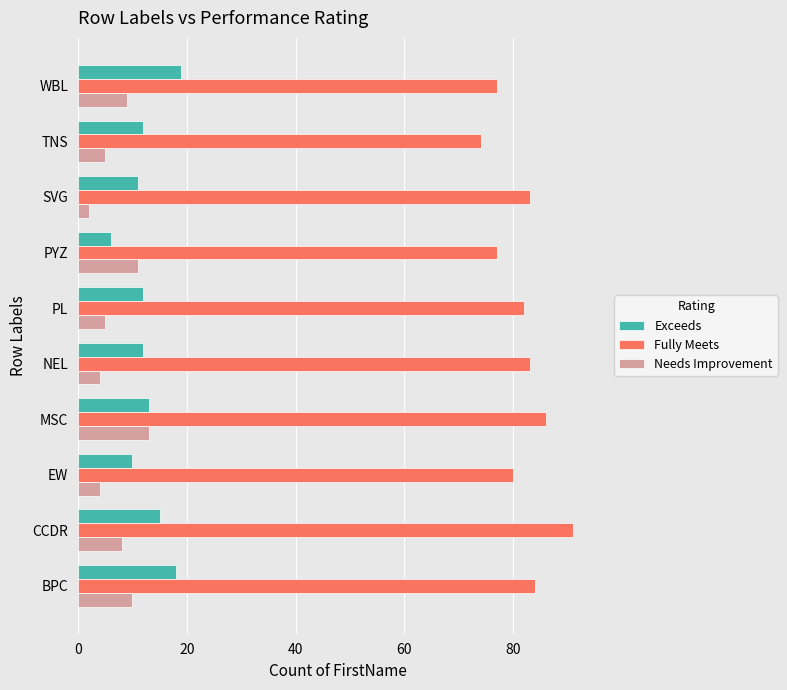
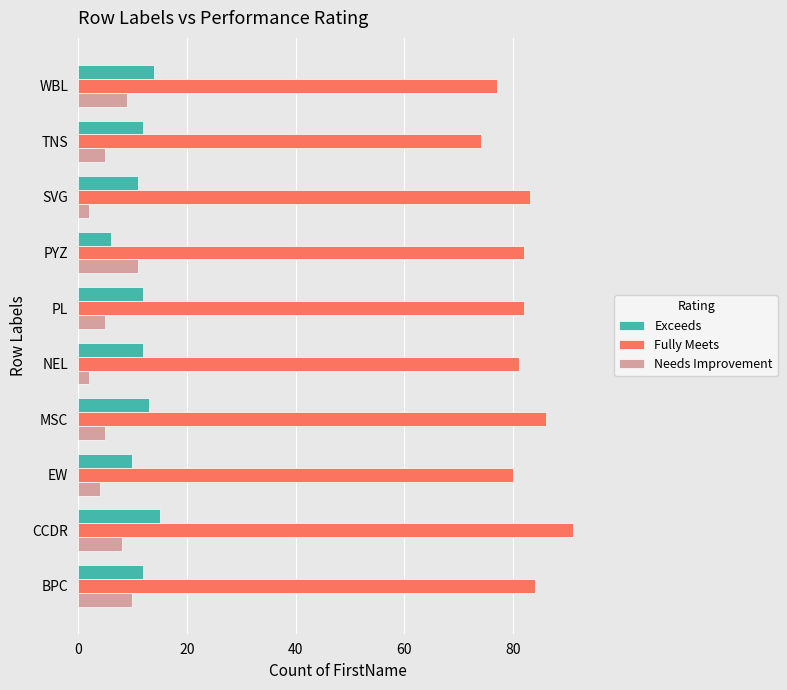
Exceeds, WBL: 19 -> 14
Fully Meets, PYZ: 77 -> 82
Fully Meets, NEL: 83 -> 81
Needs Improvement, NEL: 4 -> 2
Needs Improvement, MSC: 13 -> 5
Exceeds, BPC: 18 -> 12
